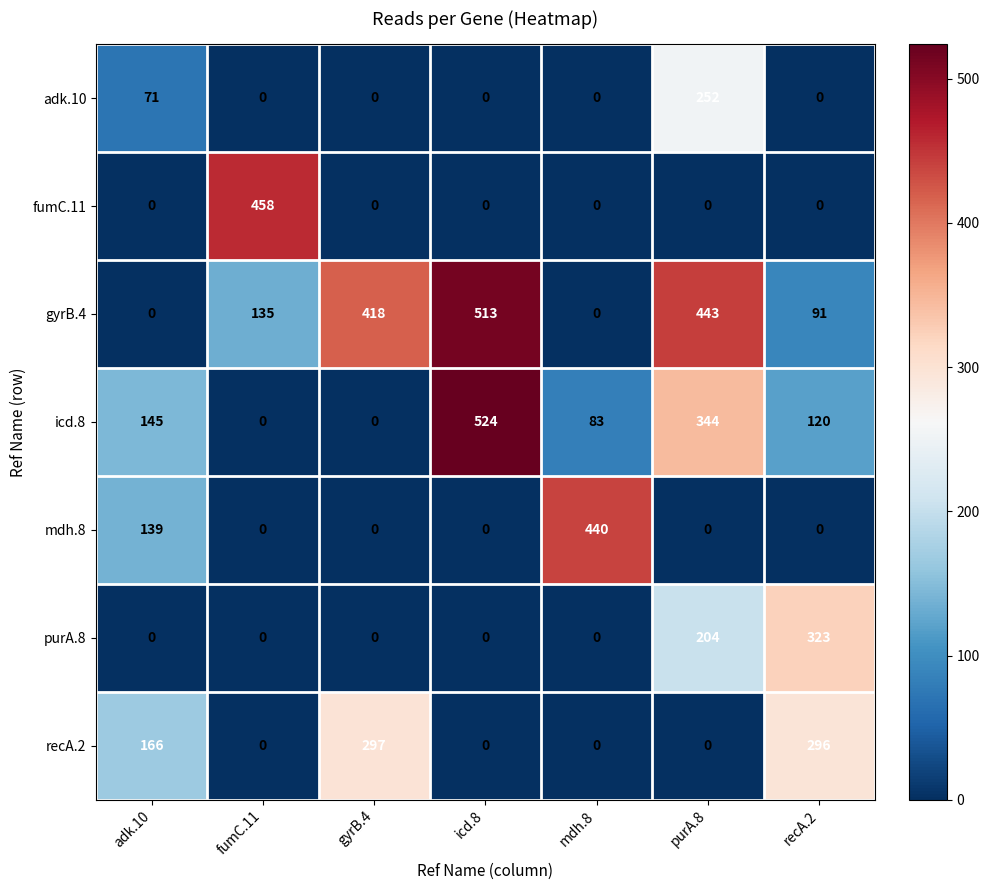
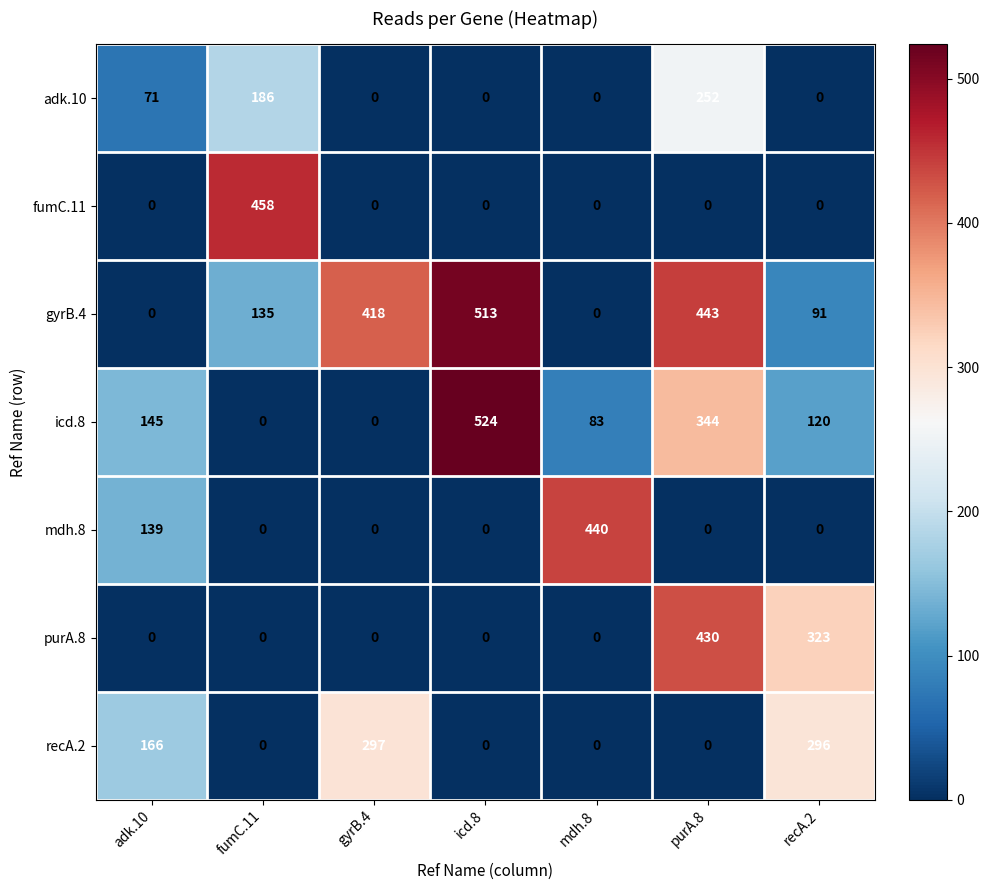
adk.10, fumC.11: 0 -> 186
purA.8, purA.8: 204 -> 430
